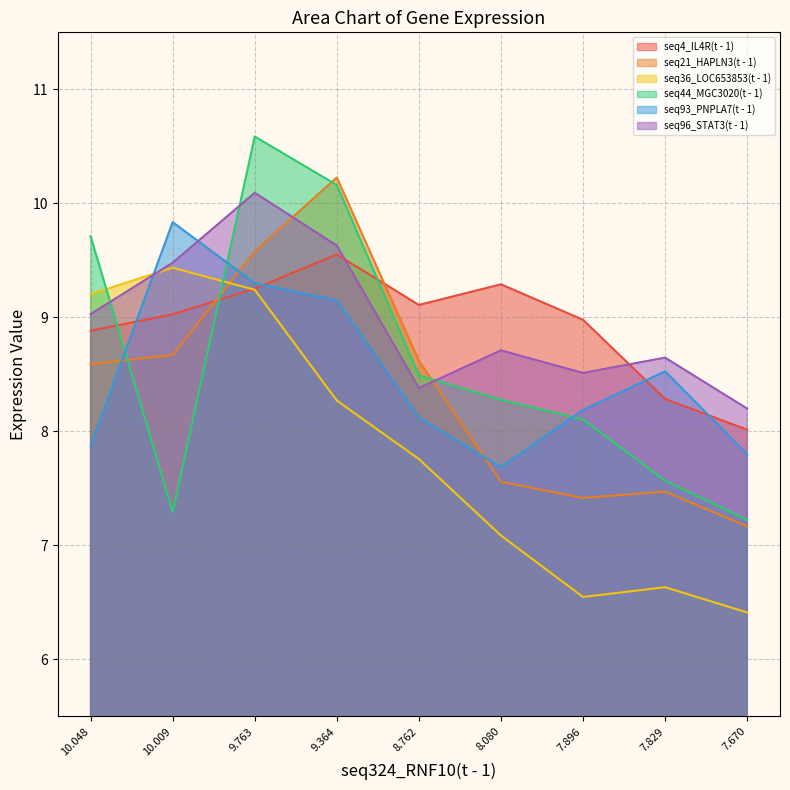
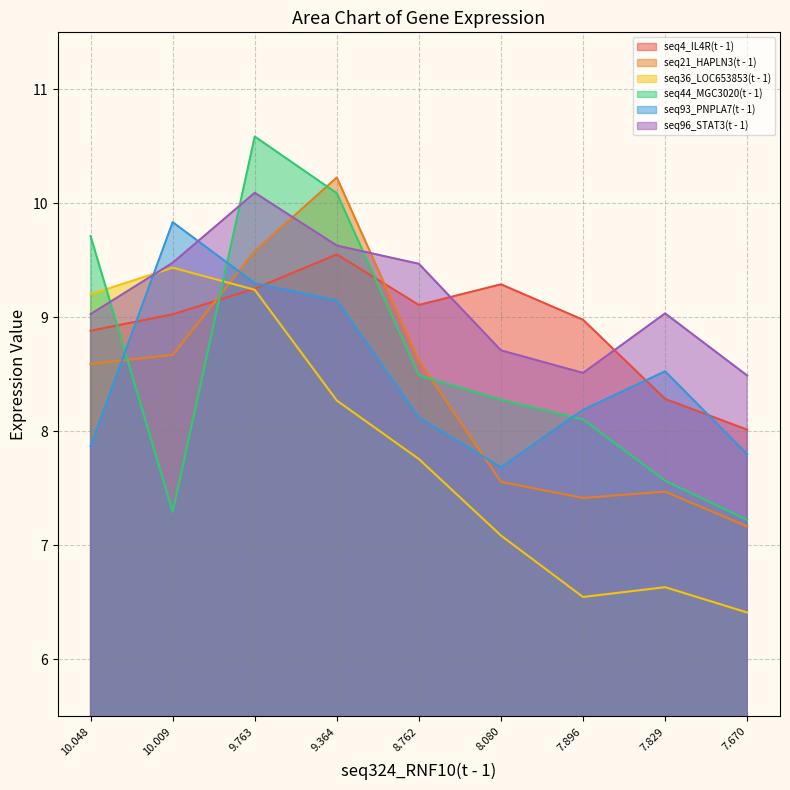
seq44_MGC3020(t - 1), 9.364: 10.16 -> 10.09
seq96_STAT3(t - 1), 8.762: 8.38 -> 9.47
seq96_STAT3(t - 1), 7.829: 8.65 -> 9.04
seq96_STAT3(t - 1), 7.670: 8.20 -> 8.49
